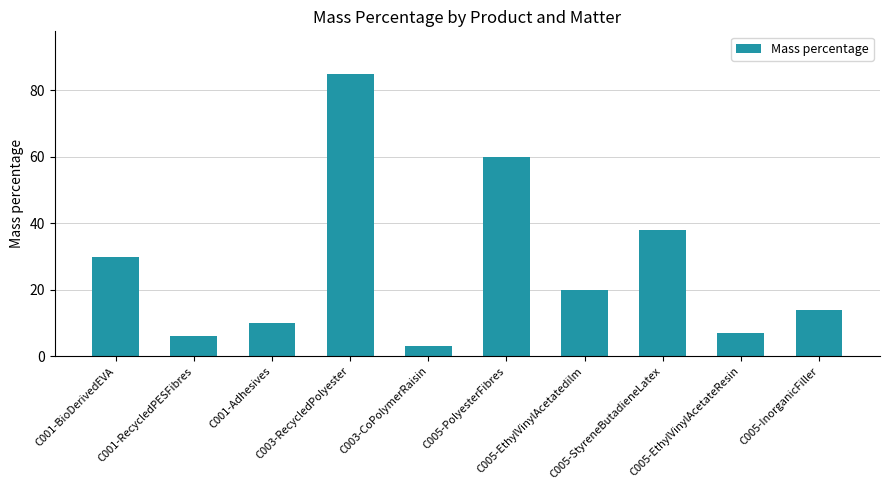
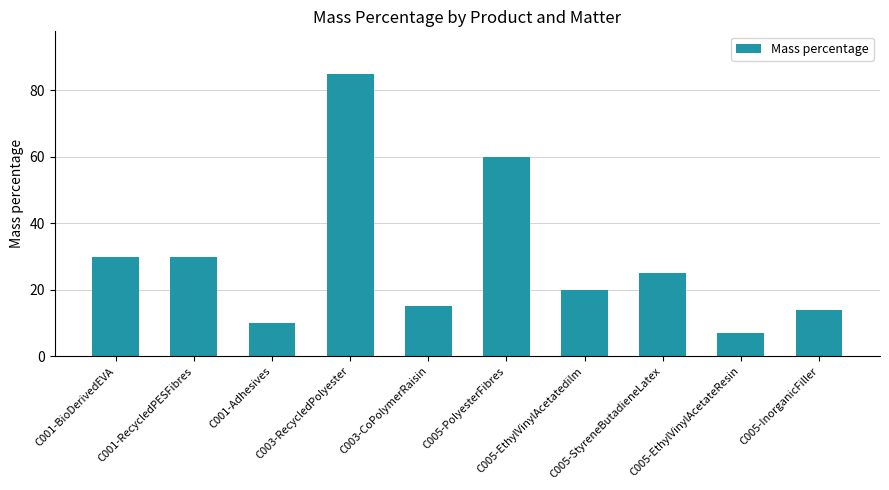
C001-RecycledPESFibres: 6 -> 30
C003-CoPolymerRaisin: 3 -> 15
C005-StyreneButadieneLatex: 38 -> 25
